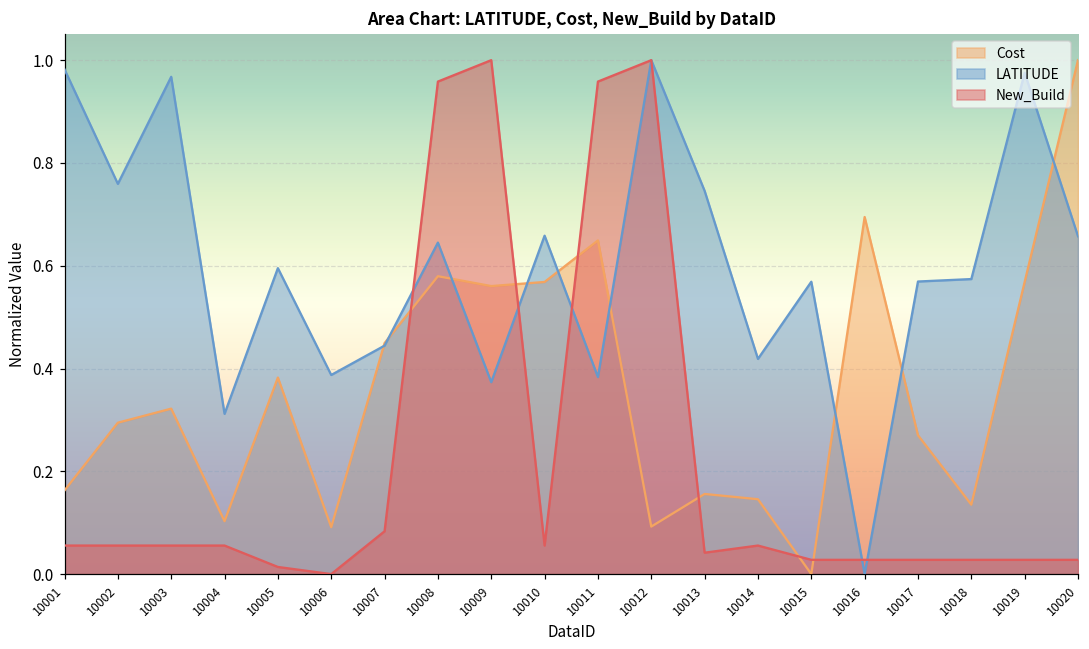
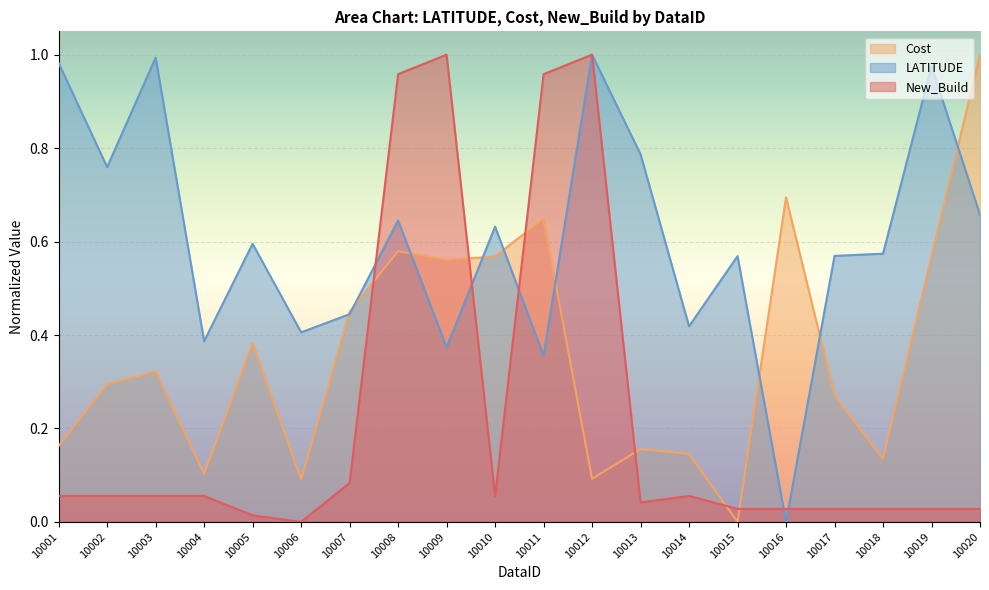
LATITUDE, 10003: 0.97 -> 0.99
LATITUDE, 10004: 0.31 -> 0.39
LATITUDE, 10006: 0.39 -> 0.41
LATITUDE, 10010: 0.66 -> 0.63
LATITUDE, 10011: 0.38 -> 0.36
LATITUDE, 10013: 0.75 -> 0.79
